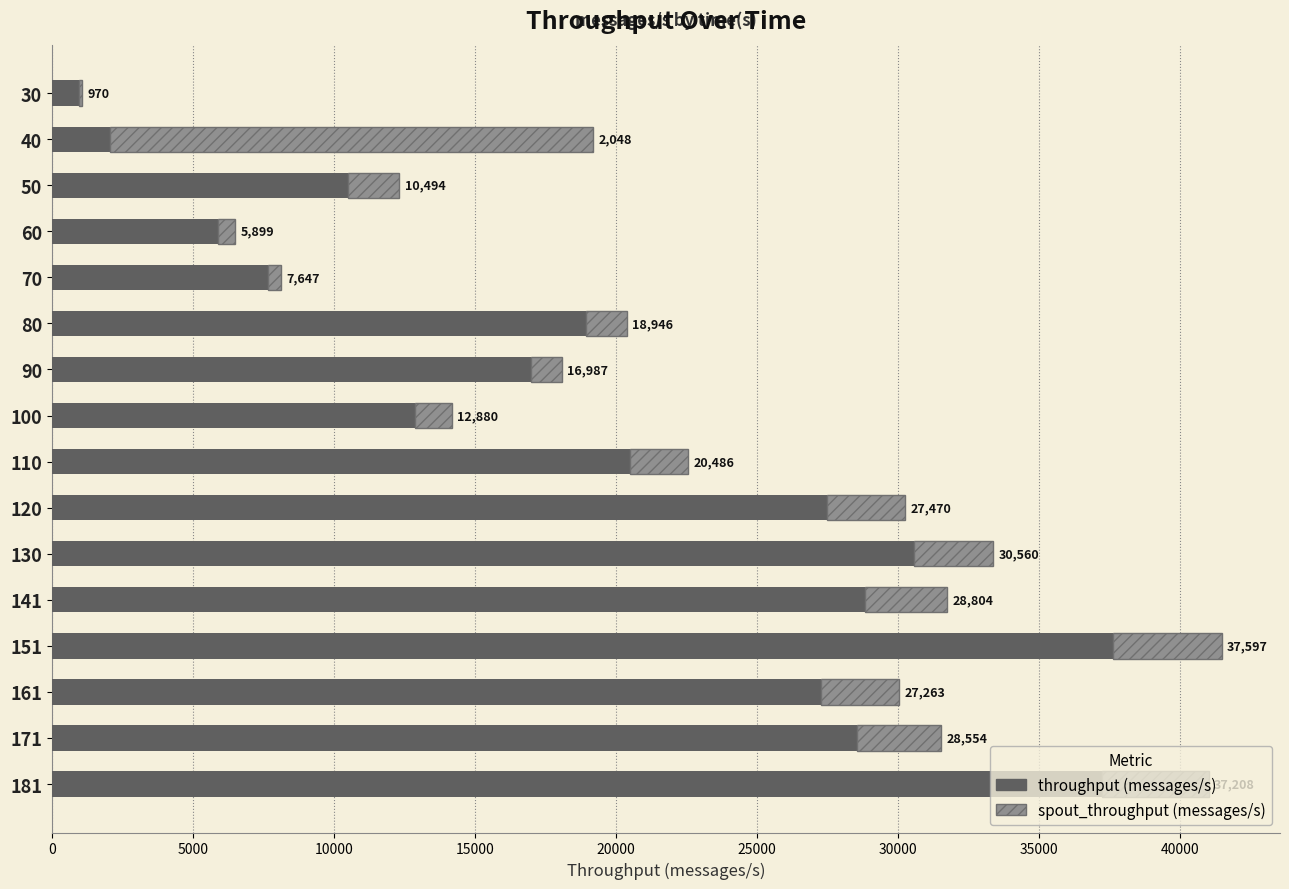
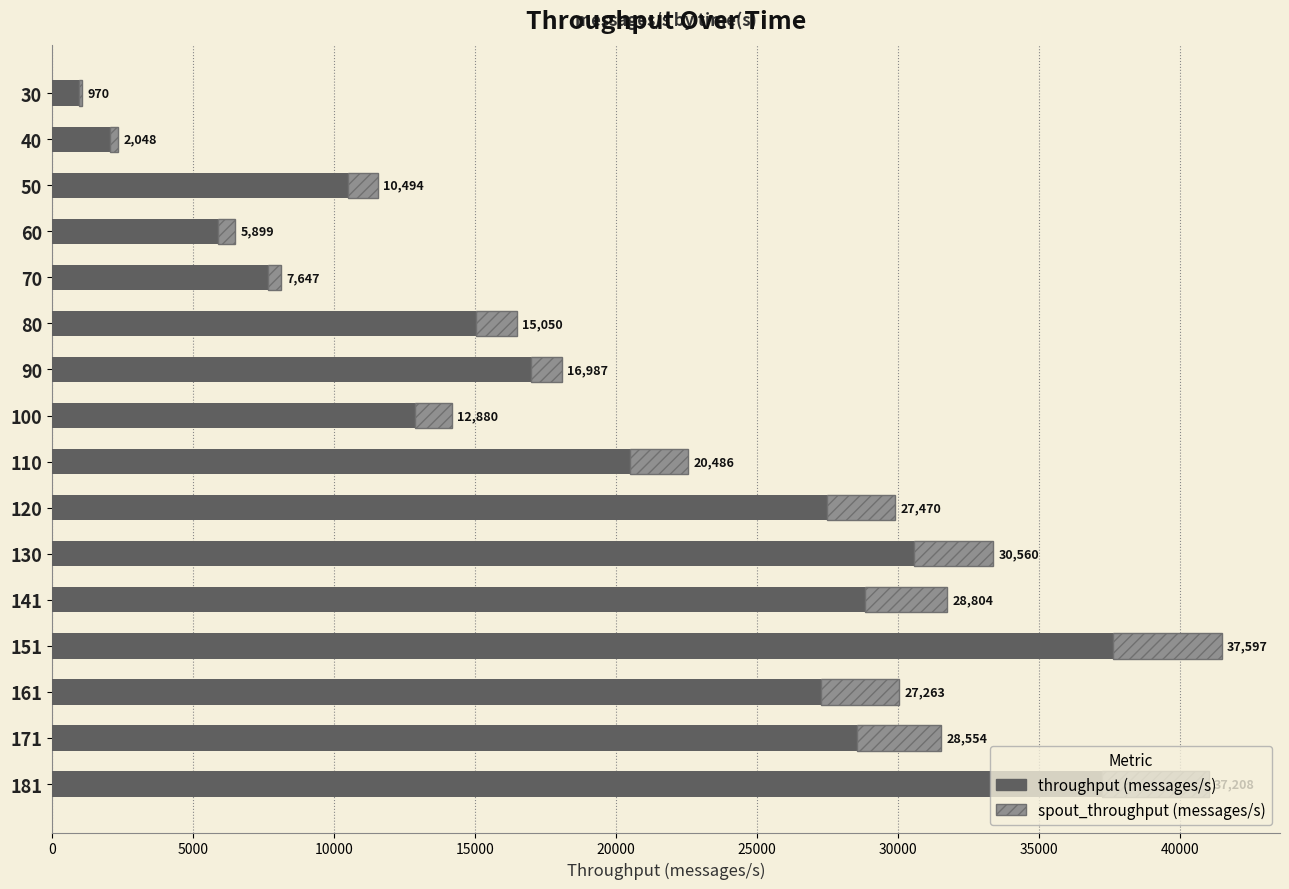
spout_throughput (messages/s), 40: 17100 -> 300
spout_throughput (messages/s), 50: 1800 -> 1100
throughput (messages/s), 80: 18,946 -> 15,050
spout_throughput (messages/s), 120: 2800 -> 2400
